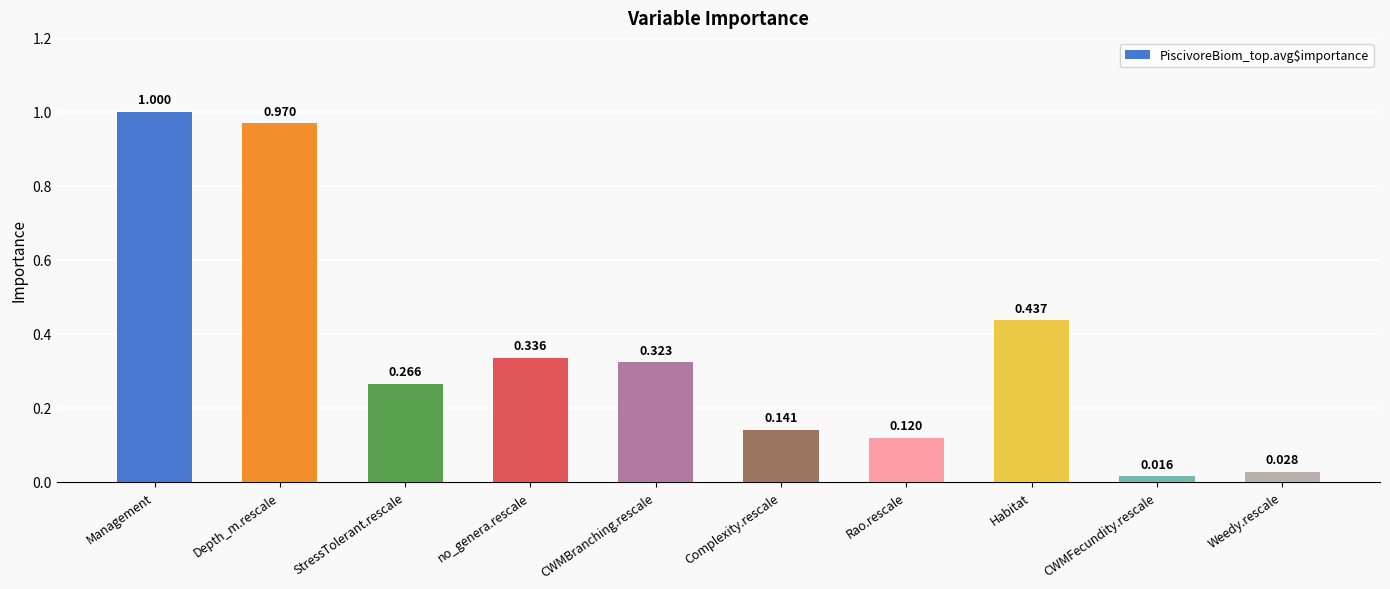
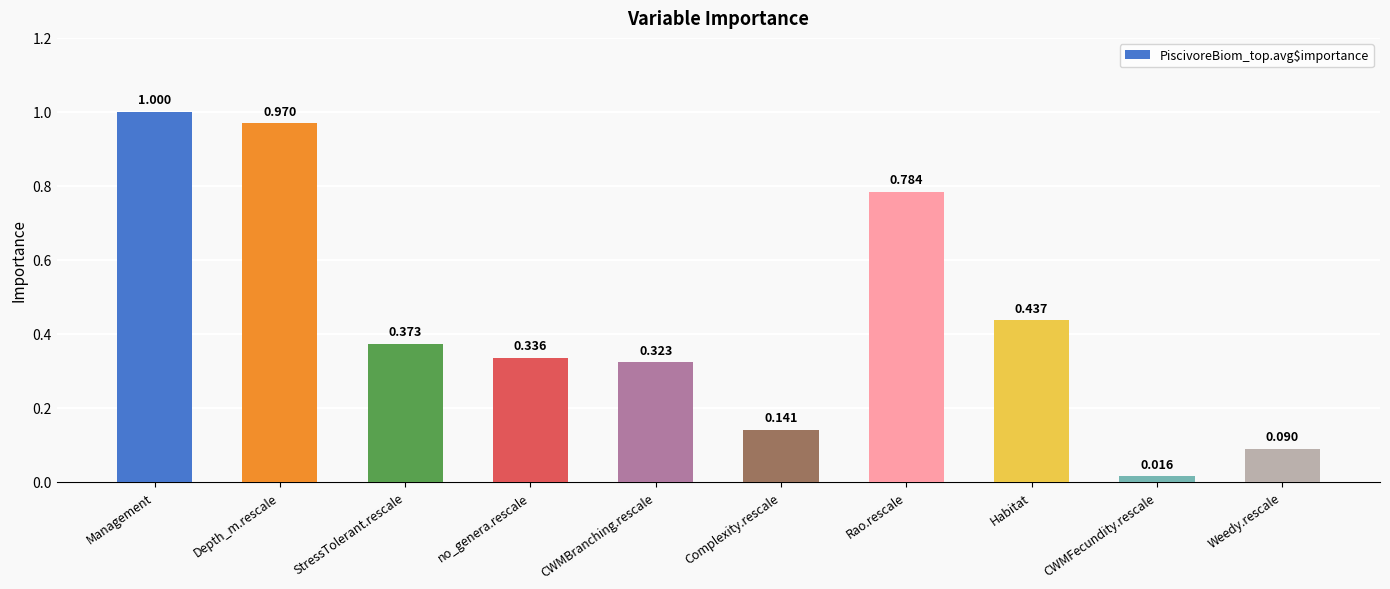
StressTolerant.rescale: 0.266 -> 0.373
Rao.rescale: 0.120 -> 0.784
Weedy.rescale: 0.028 -> 0.090
